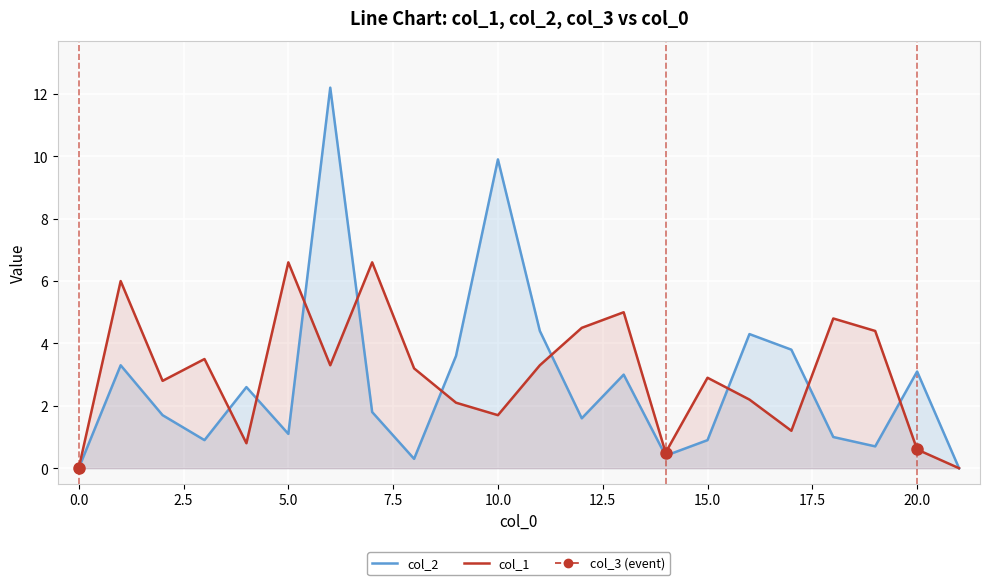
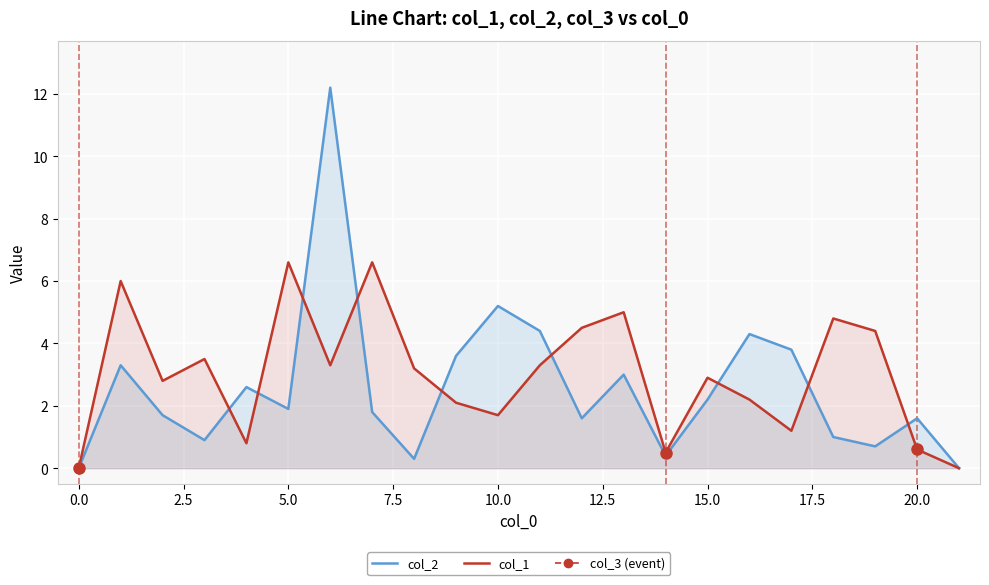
col_2, 5.0: 1.1 -> 1.9
col_2, 10.0: 9.9 -> 5.2
col_2, 15.0: 0.9 -> 2.2
col_2, 20.0: 3.1 -> 1.6
